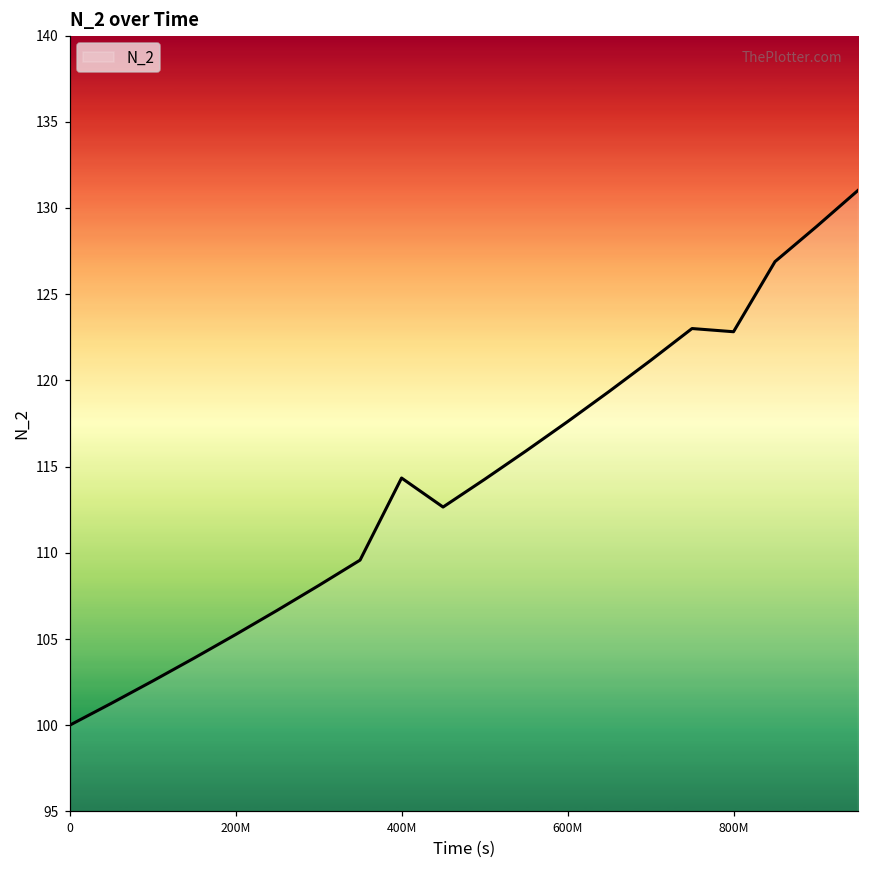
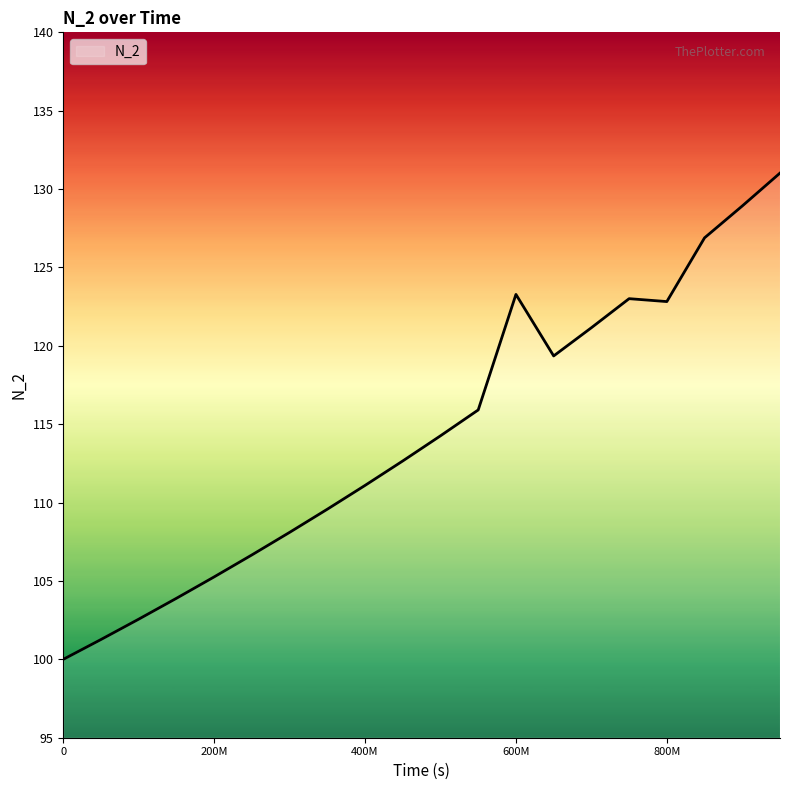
400M: 114.3 -> 111.1
600M: 117.6 -> 123.3
